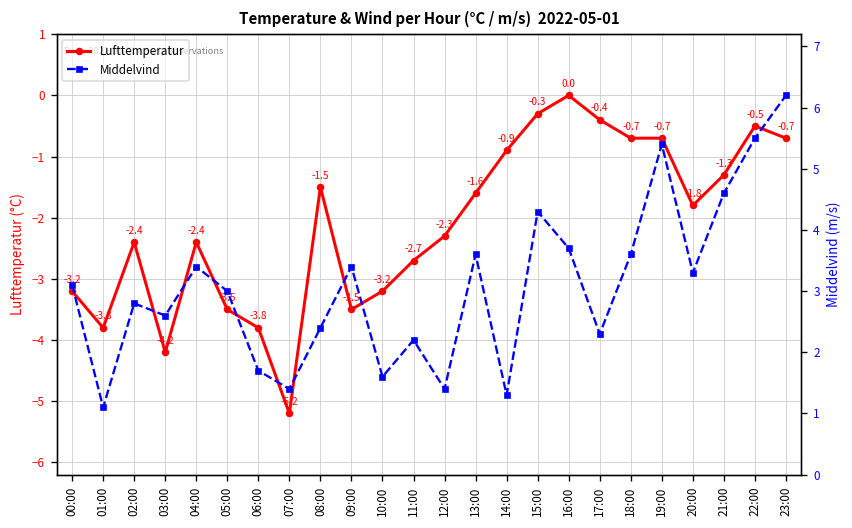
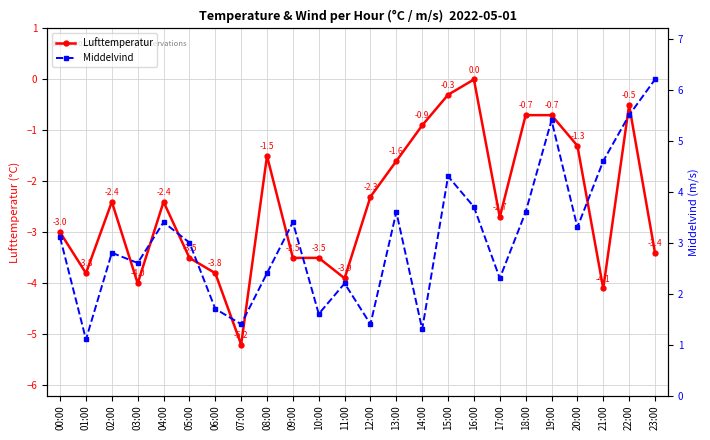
Lufttemperatur, 00:00: -3.2 -> -3.0
Lufttemperatur, 03:00: -4.2 -> -4.0
Lufttemperatur, 10:00: -3.2 -> -3.5
Lufttemperatur, 11:00: -2.7 -> -3.9
Lufttemperatur, 17:00: -0.4 -> -2.7
Lufttemperatur, 20:00: -1.8 -> -1.3
Lufttemperatur, 21:00: -1.3 -> -4.1
Lufttemperatur, 23:00: -0.7 -> -3.4
